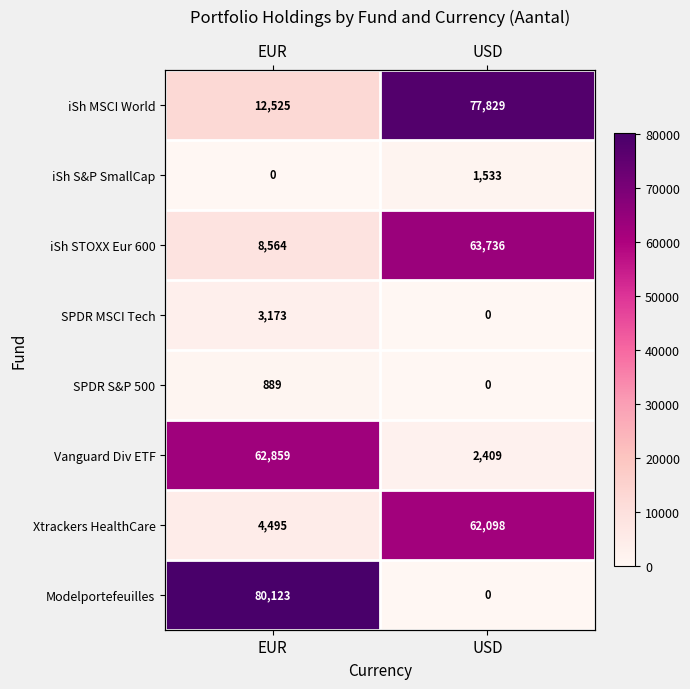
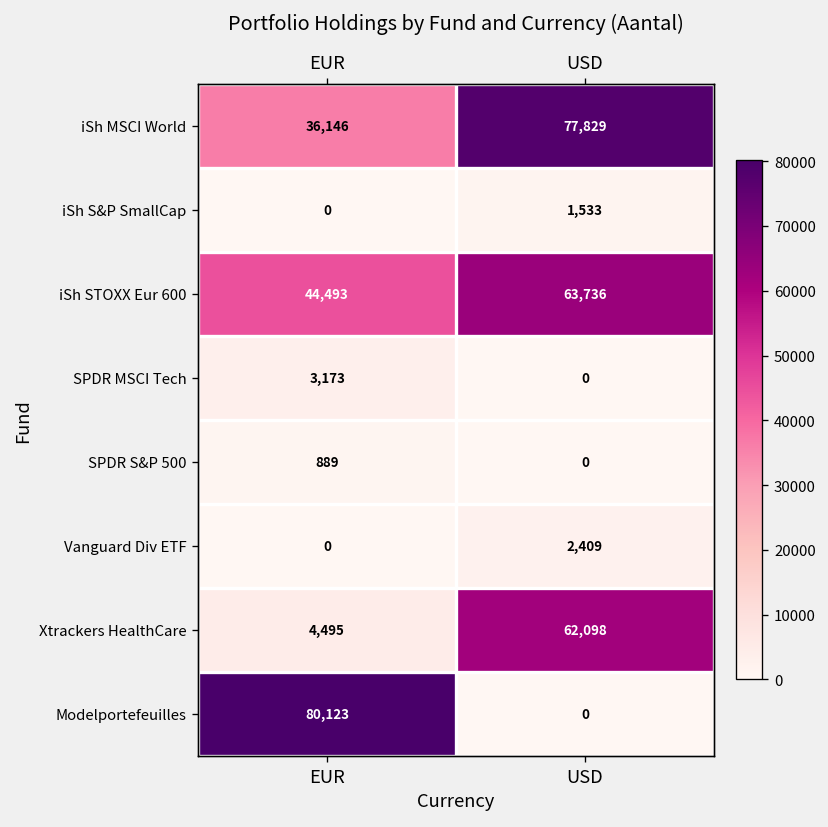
iSh MSCI World, EUR: 12,525 -> 36,146
iSh STOXX Eur 600, EUR: 8,564 -> 44,493
Vanguard Div ETF, EUR: 62,859 -> 0
